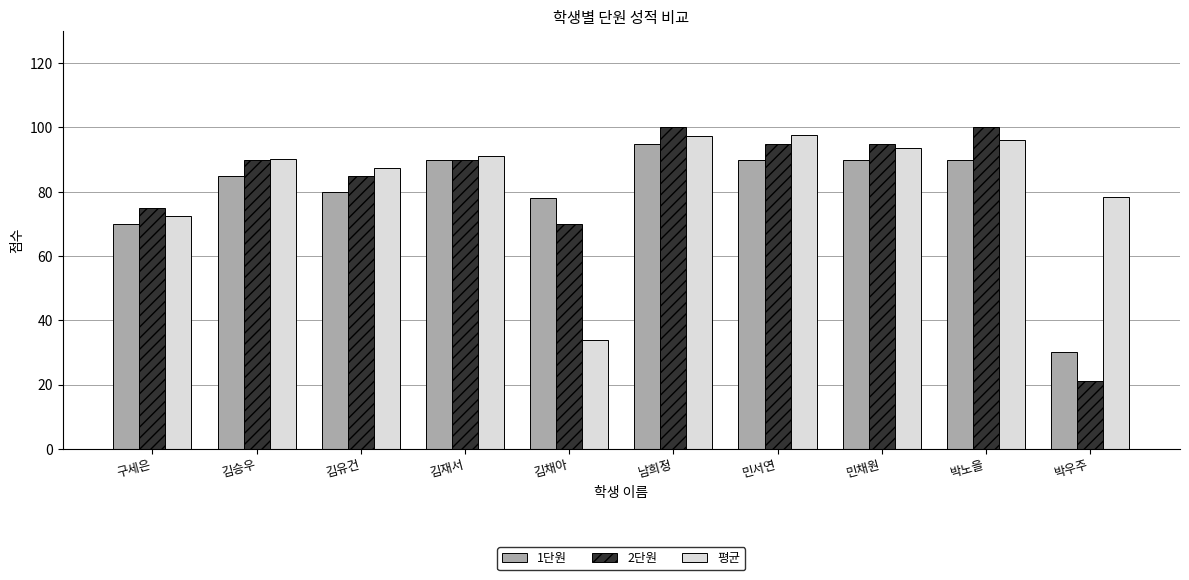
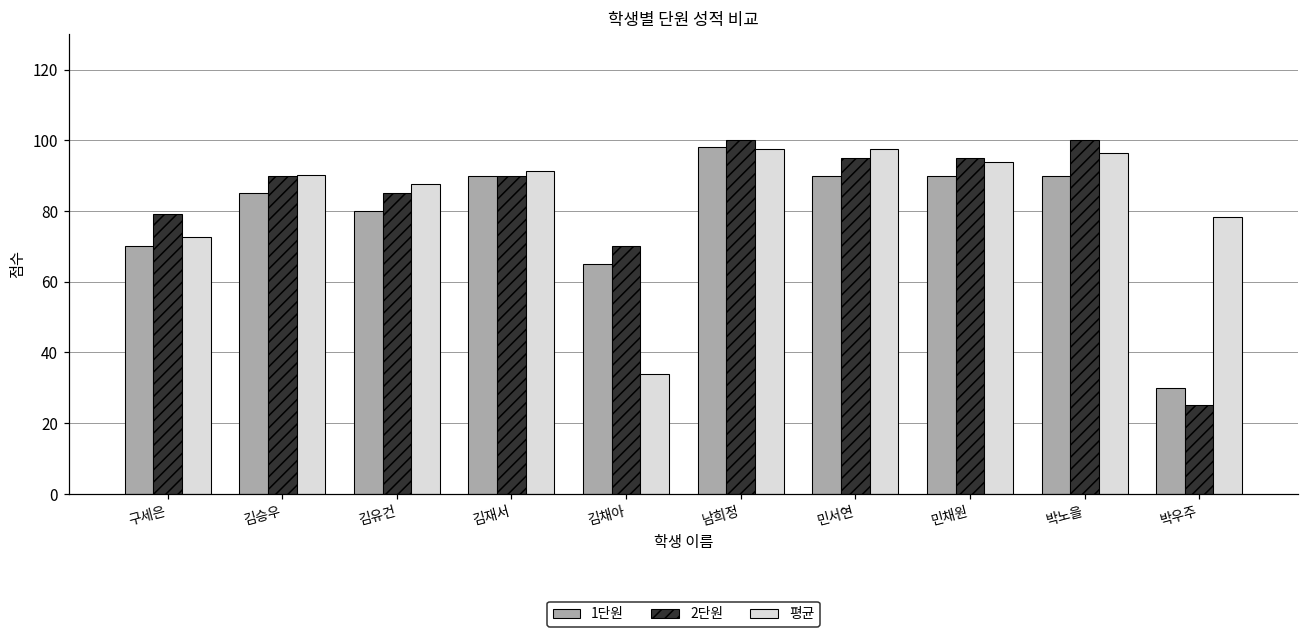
2단원, 구세은: 75 -> 79
1단원, 김채아: 78 -> 65
1단원, 남희정: 95 -> 98
2단원, 박우주: 21 -> 25
